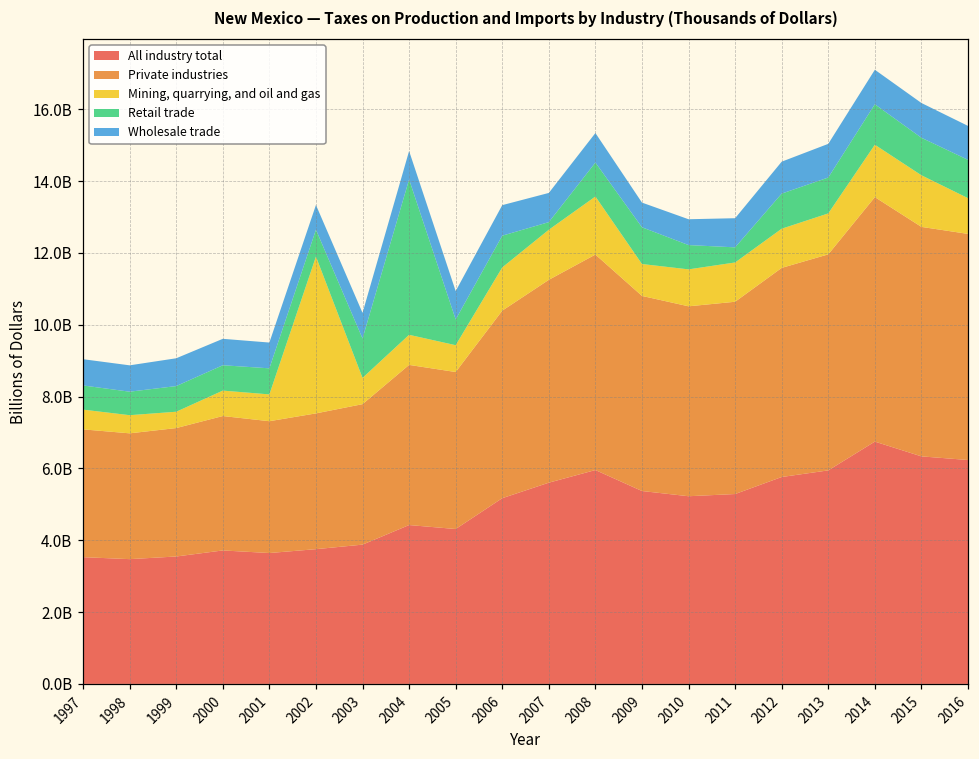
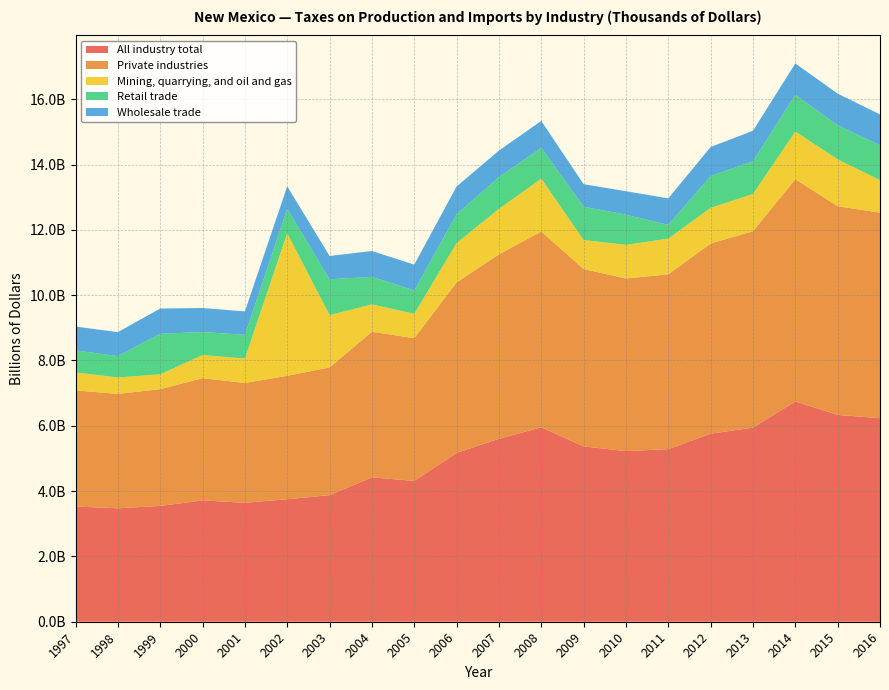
Retail trade, 1999: 700000000 -> 1200000000
Mining, quarrying, and oil and gas, 2003: 700000000 -> 1600000000
Retail trade, 2004: 4300000000 -> 800000000
Retail trade, 2007: 200000000 -> 1000000000
Retail trade, 2010: 700000000 -> 900000000
